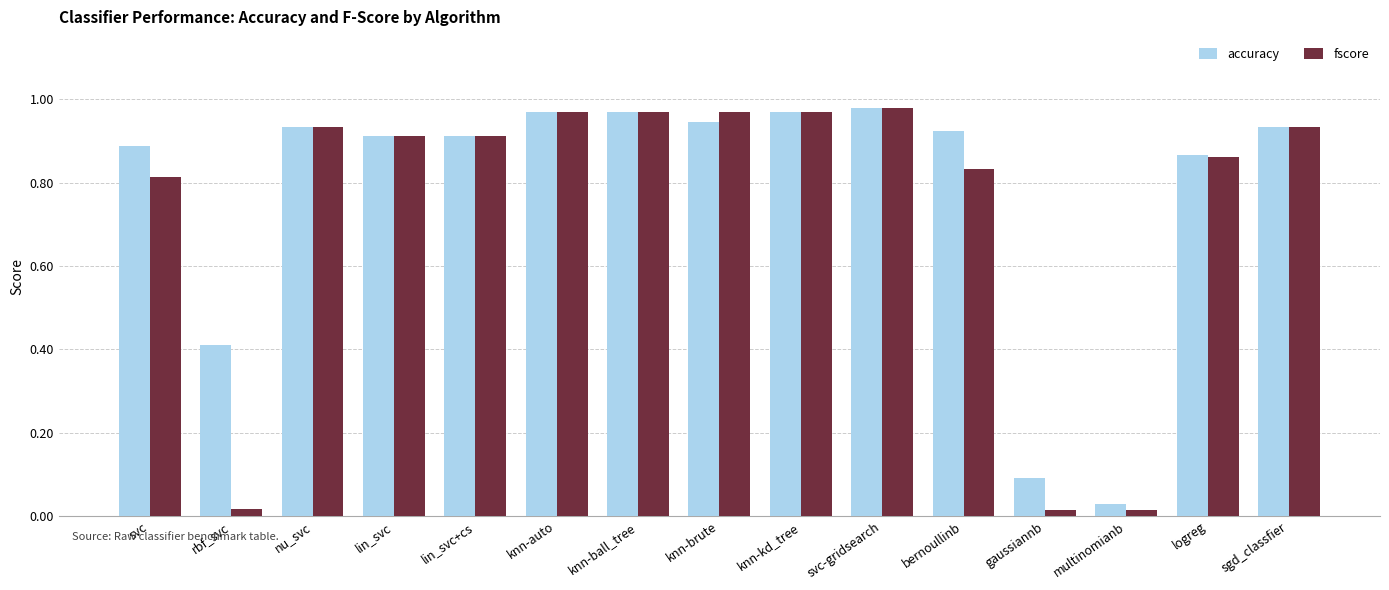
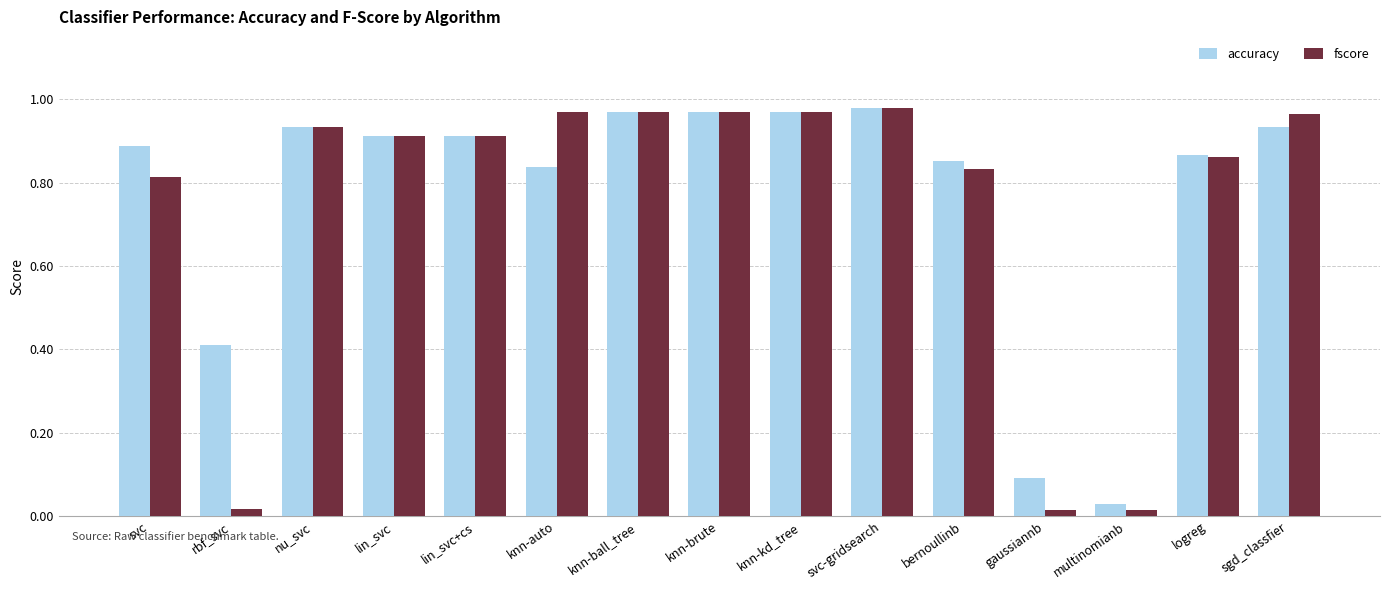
accuracy, knn-auto: 0.97 -> 0.84
accuracy, knn-brute: 0.95 -> 0.97
accuracy, bernoullinb: 0.92 -> 0.85
fscore, sgd_classfier: 0.93 -> 0.97
